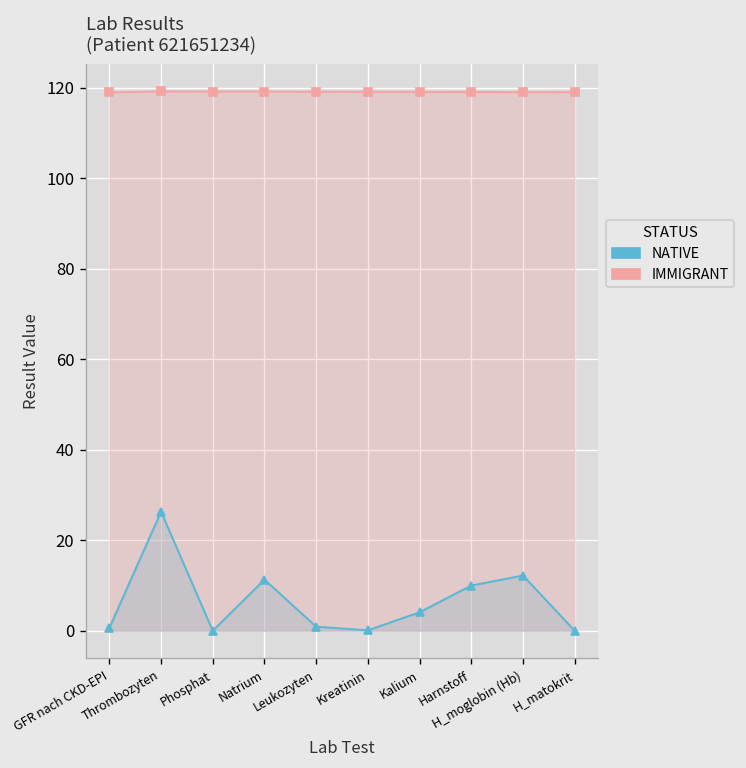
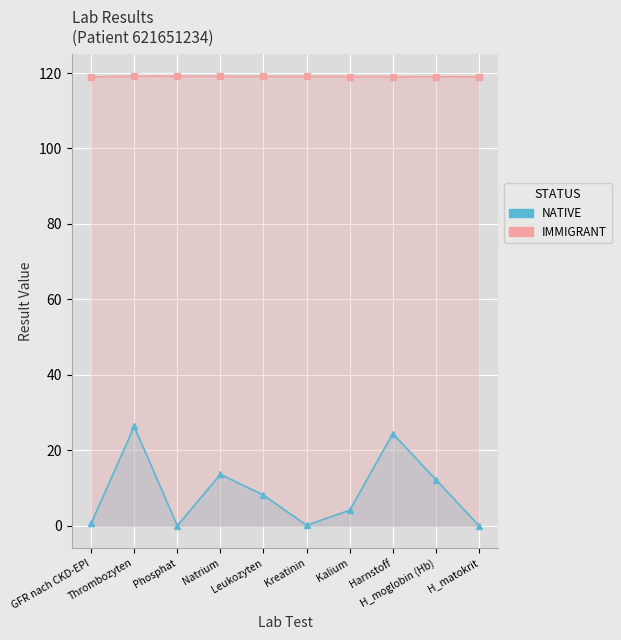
NATIVE, Natrium: 11 -> 14
NATIVE, Leukozyten: 1 -> 8
NATIVE, Harnstoff: 10 -> 24
